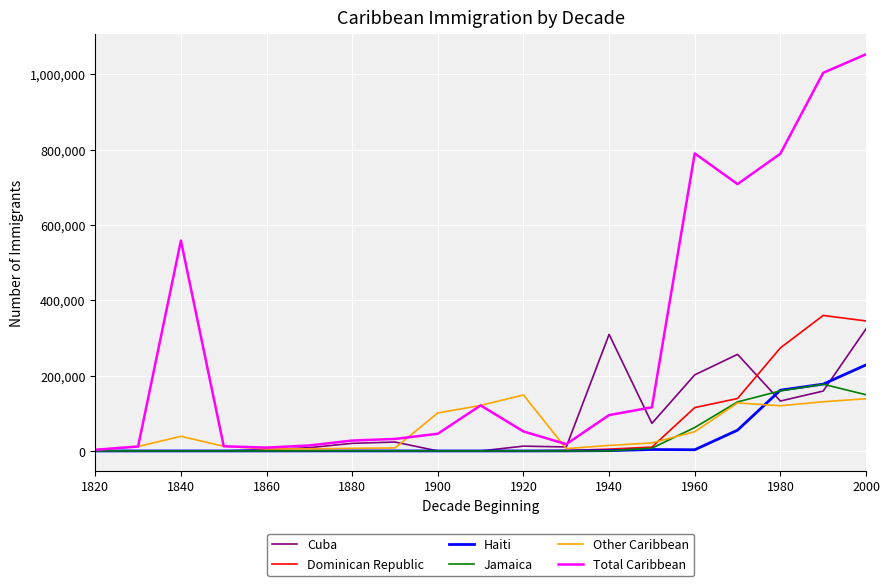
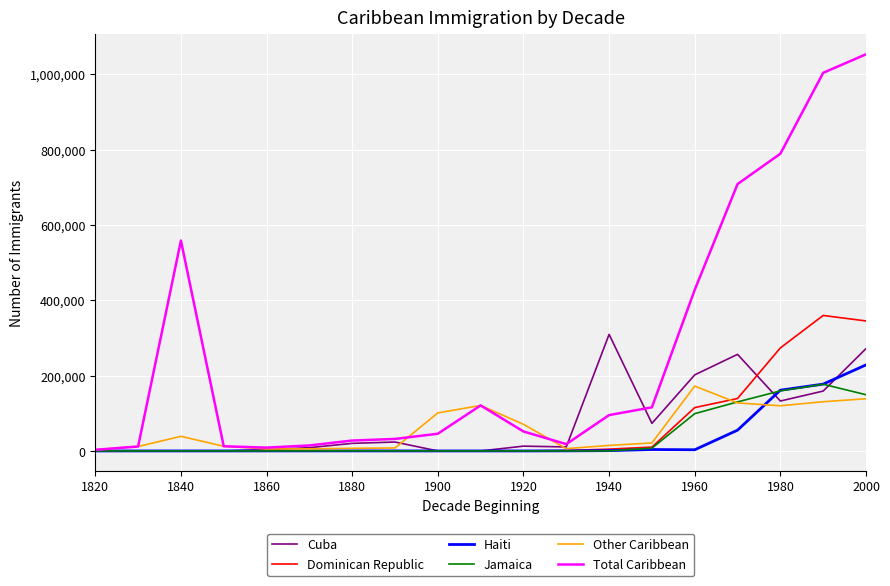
Other Caribbean, 1920: 150,000 -> 70,000
Jamaica, 1960: 60,000 -> 100,000
Other Caribbean, 1960: 50,000 -> 170,000
Total Caribbean, 1960: 790,000 -> 430,000
Cuba, 2000: 320,000 -> 270,000
